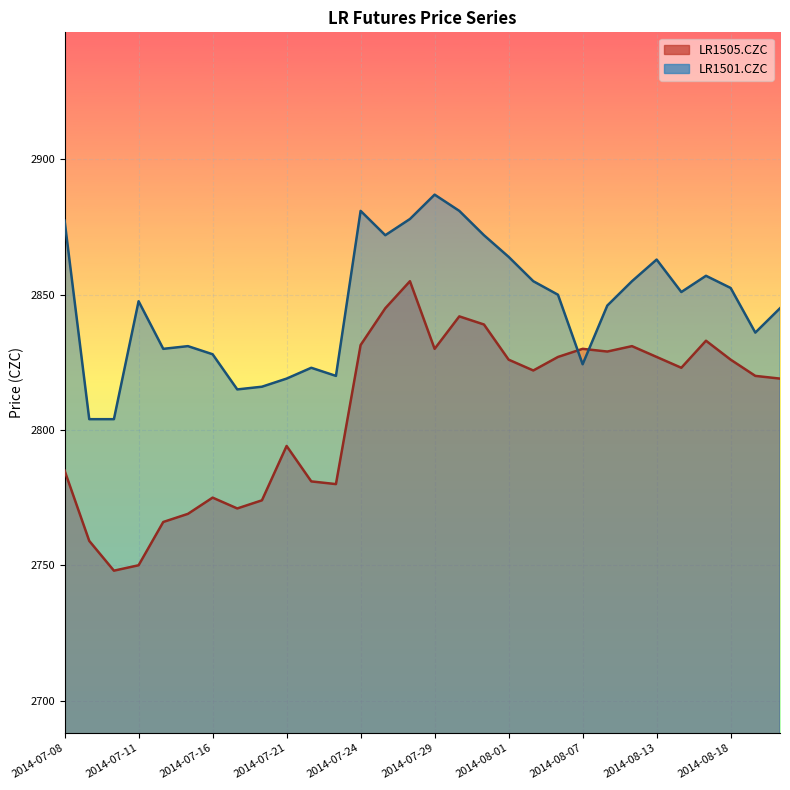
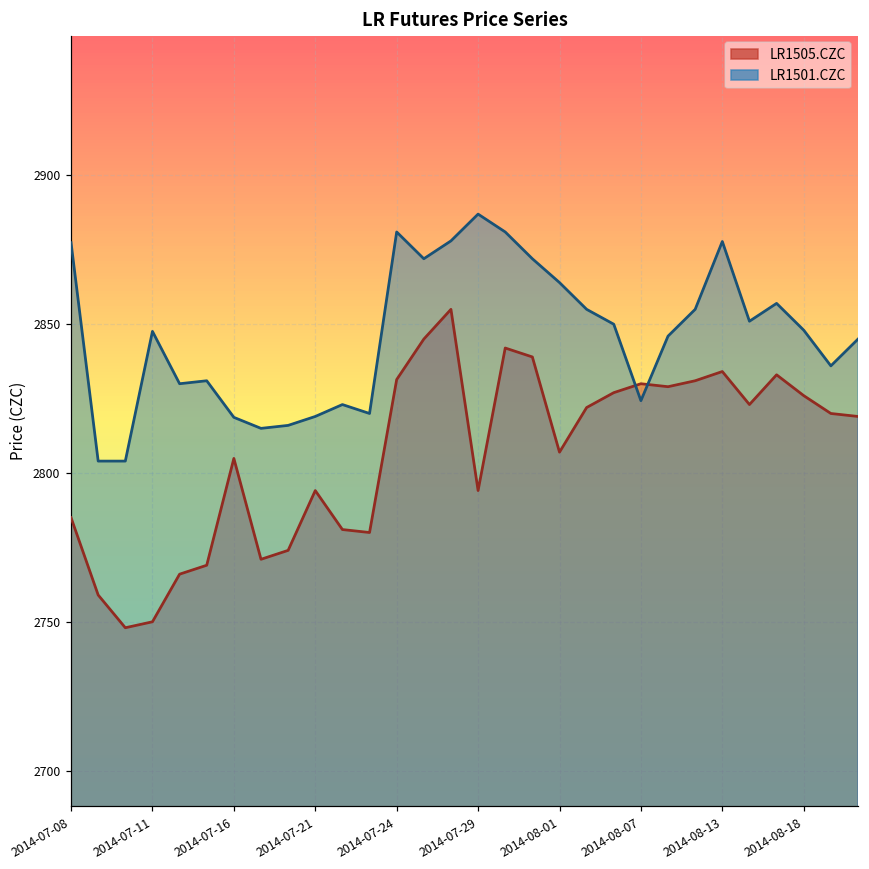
LR1505.CZC, 2014-07-16: 2775 -> 2805
LR1501.CZC, 2014-07-16: 2828 -> 2819
LR1505.CZC, 2014-07-29: 2830 -> 2794
LR1505.CZC, 2014-08-01: 2826 -> 2807
LR1505.CZC, 2014-08-13: 2827 -> 2834
LR1501.CZC, 2014-08-13: 2863 -> 2878
LR1501.CZC, 2014-08-18: 2853 -> 2848
